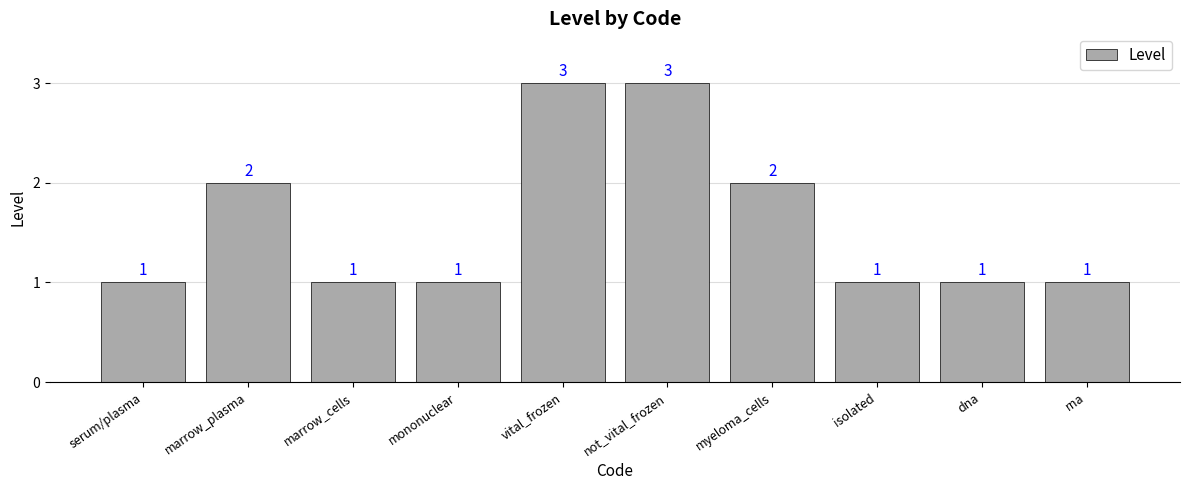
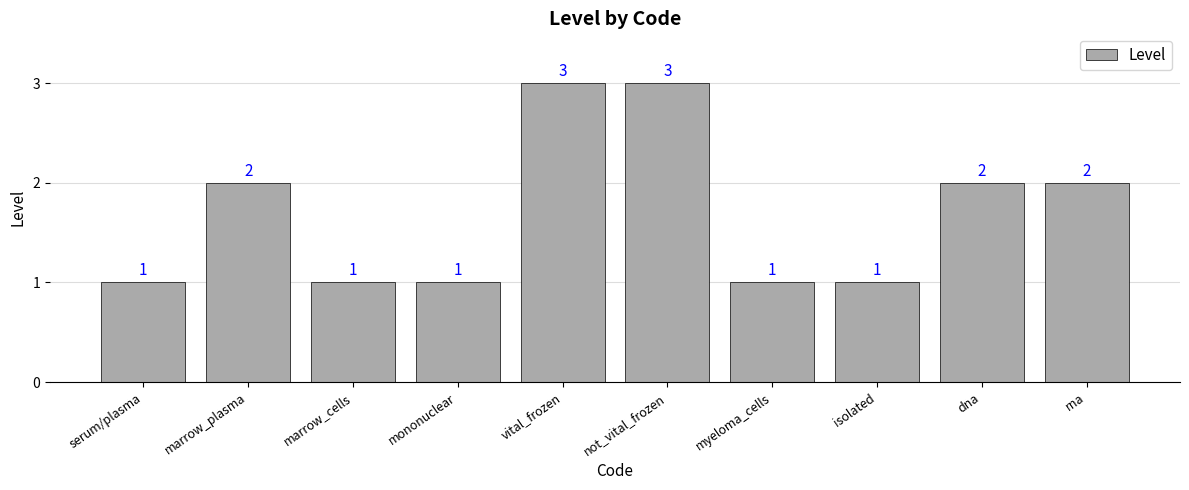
myeloma_cells: 2 -> 1
dna: 1 -> 2
rna: 1 -> 2
